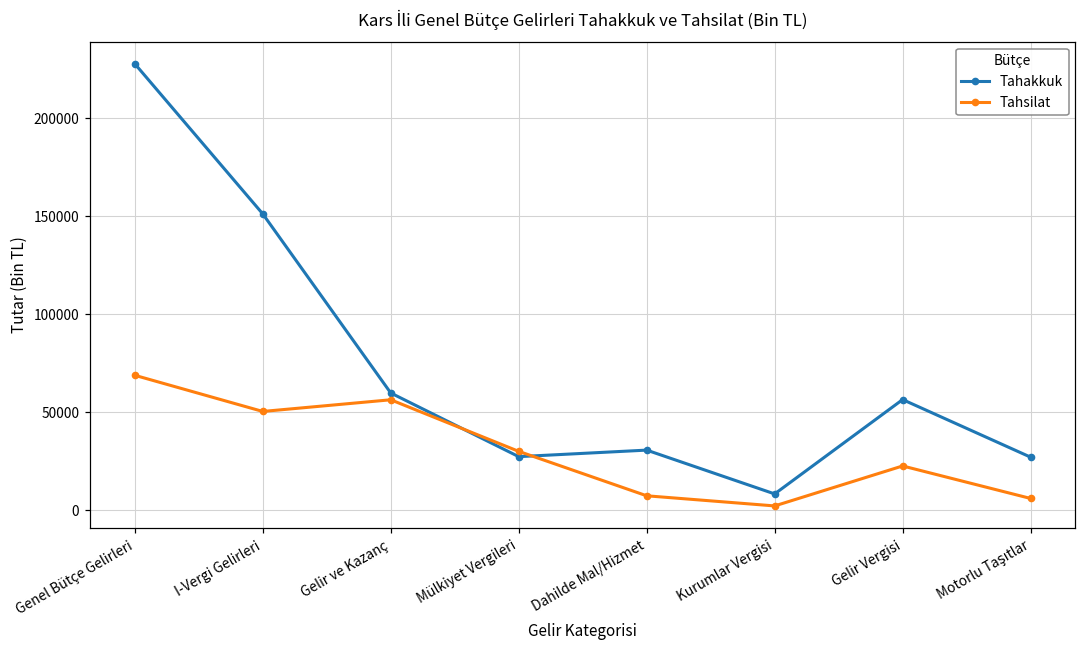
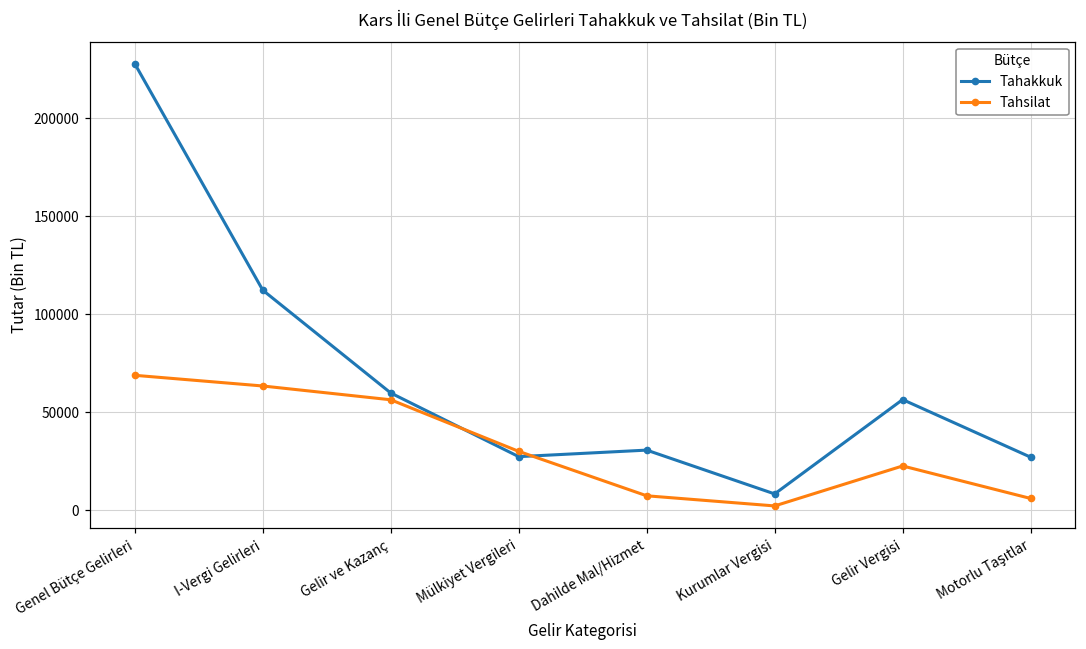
Tahakkuk, I-Vergi Gelirleri: 151000 -> 112000
Tahsilat, I-Vergi Gelirleri: 50000 -> 63000
